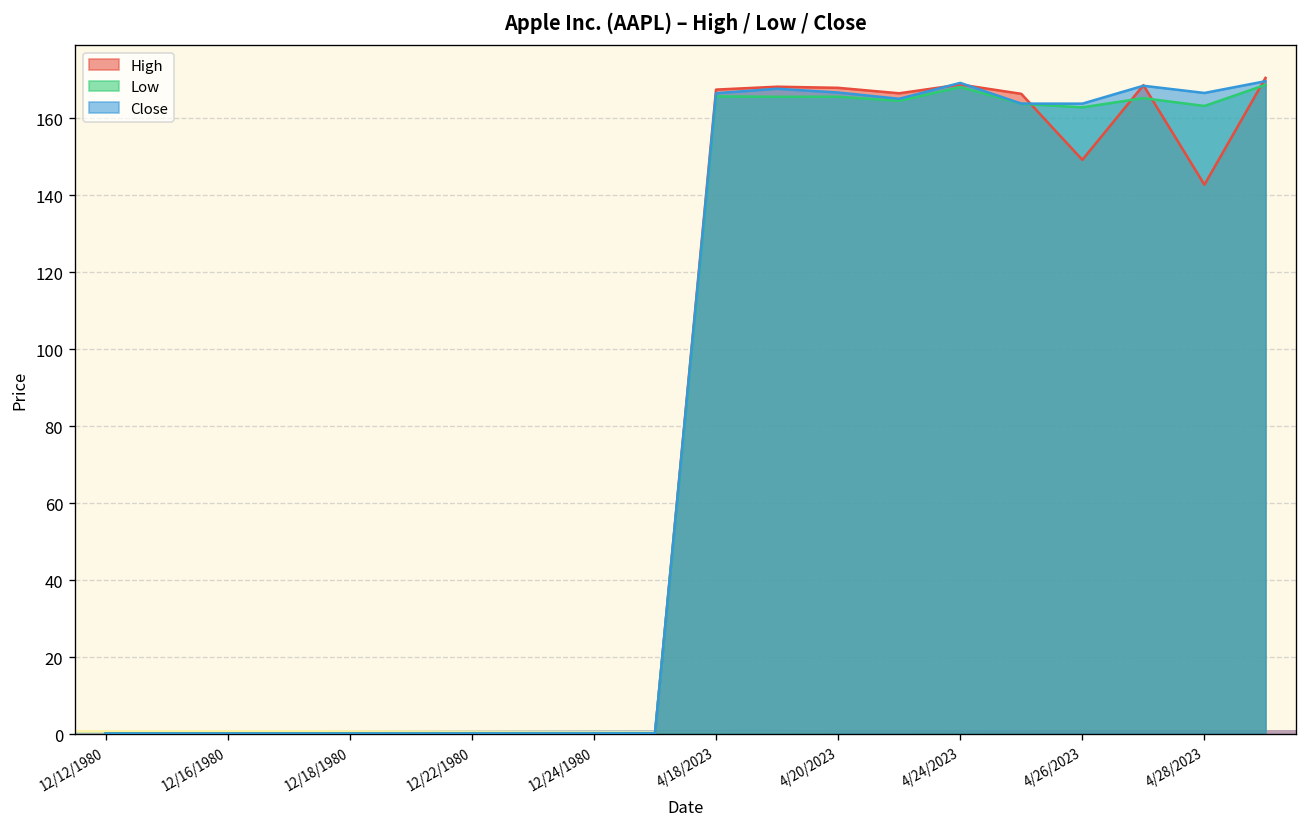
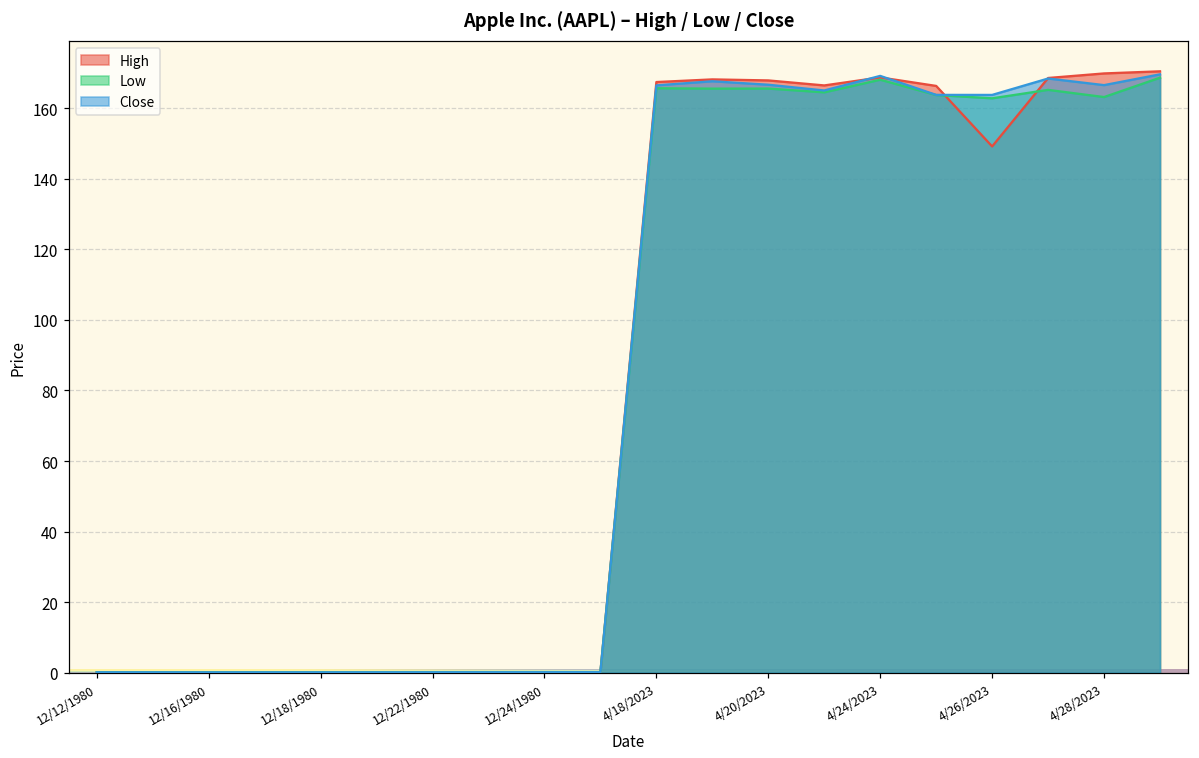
High, 4/28/2023: 143 -> 170
